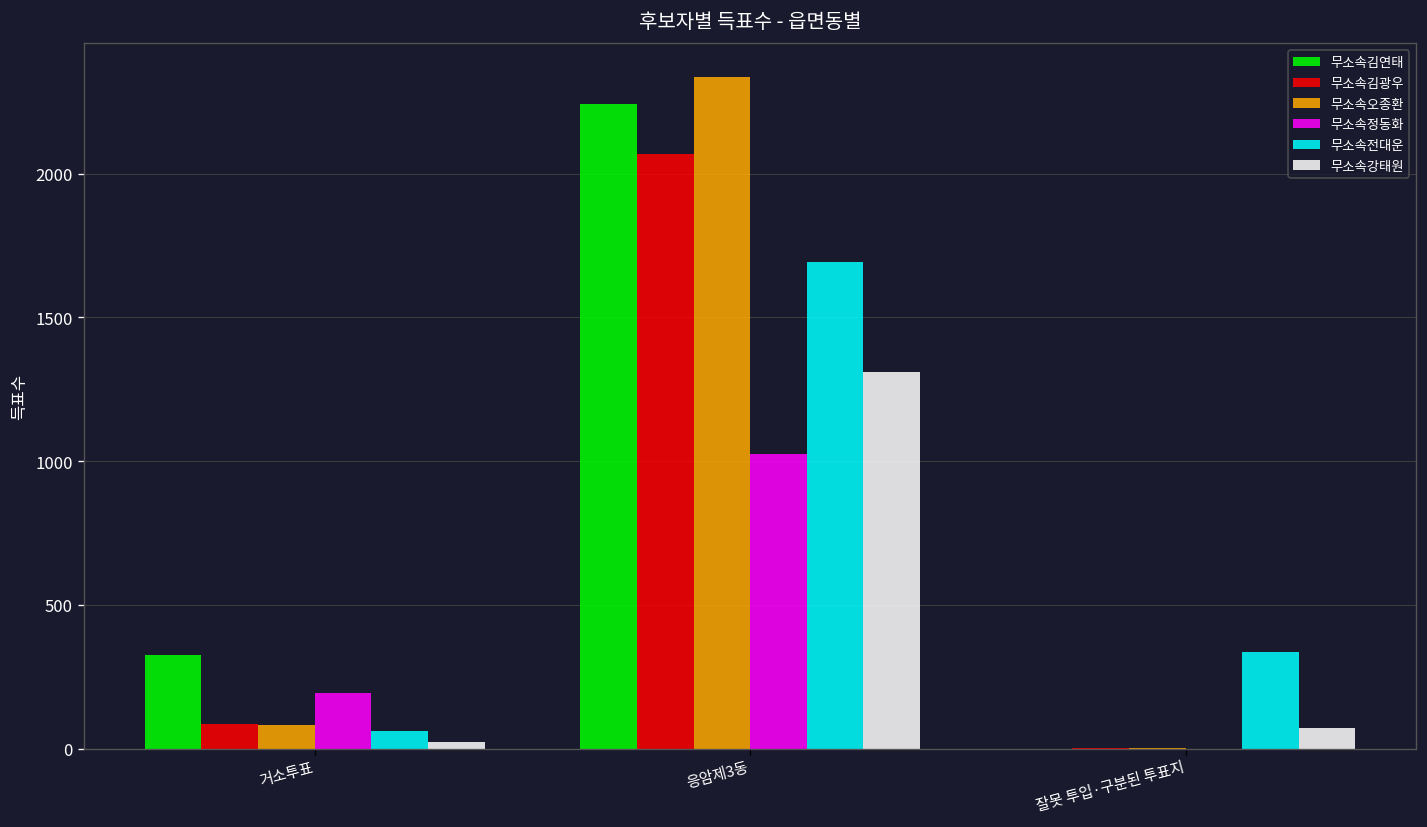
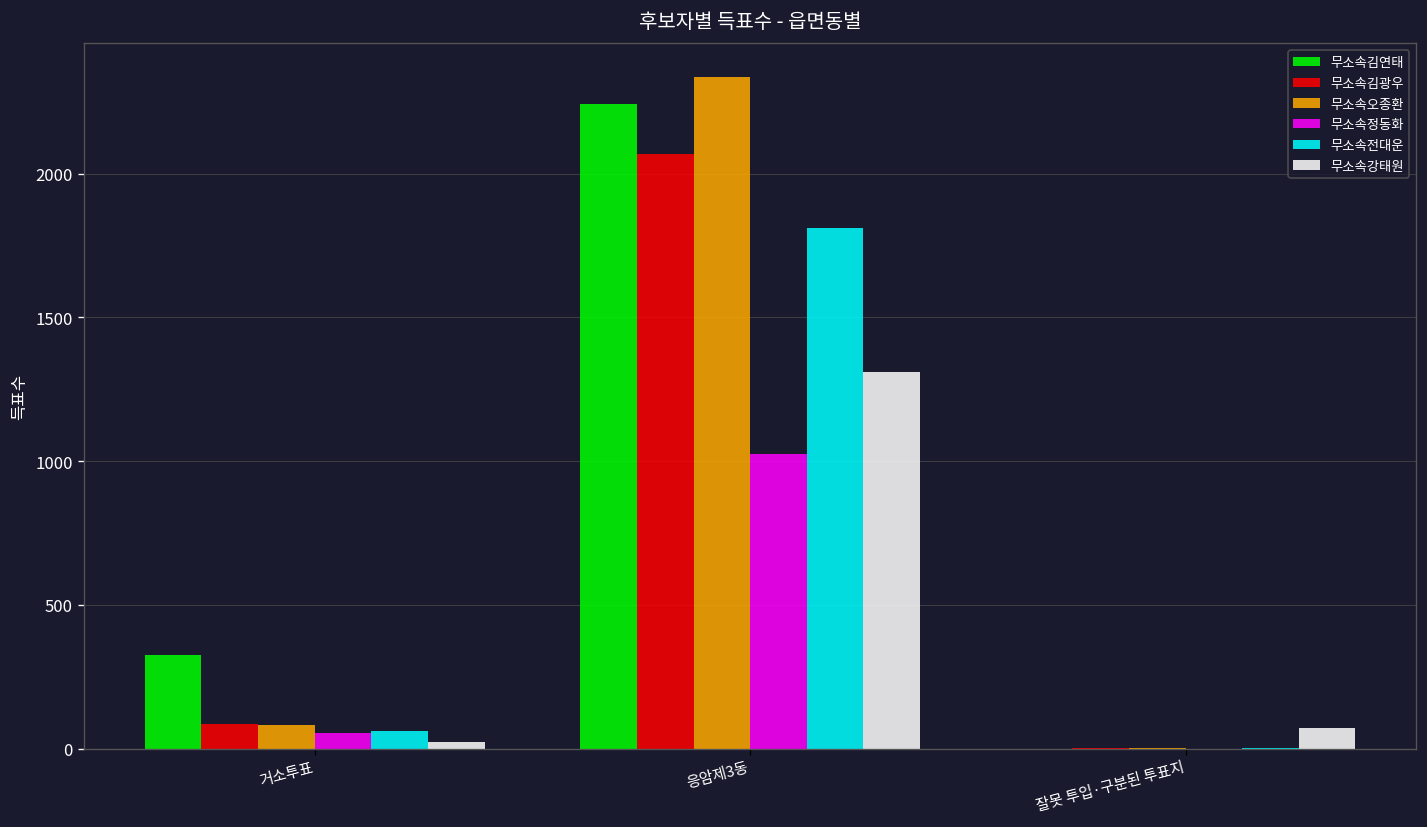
무소속정동화, 거소투표: 190 -> 60
무소속전대운, 응암제3동: 1690 -> 1810
무소속전대운, 잘못 투입·구분된 투표지: 340 -> 0
